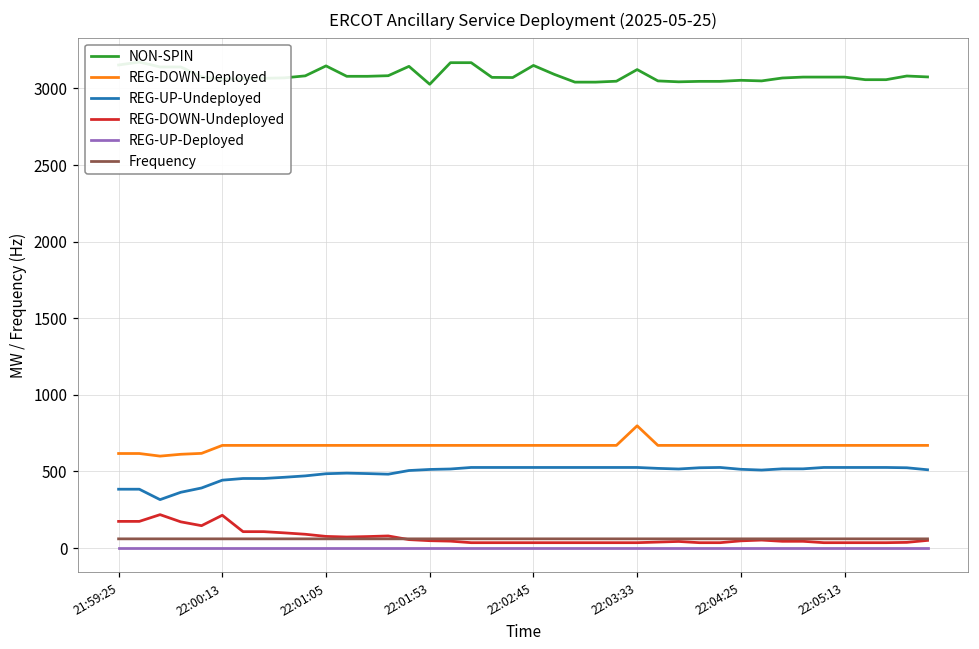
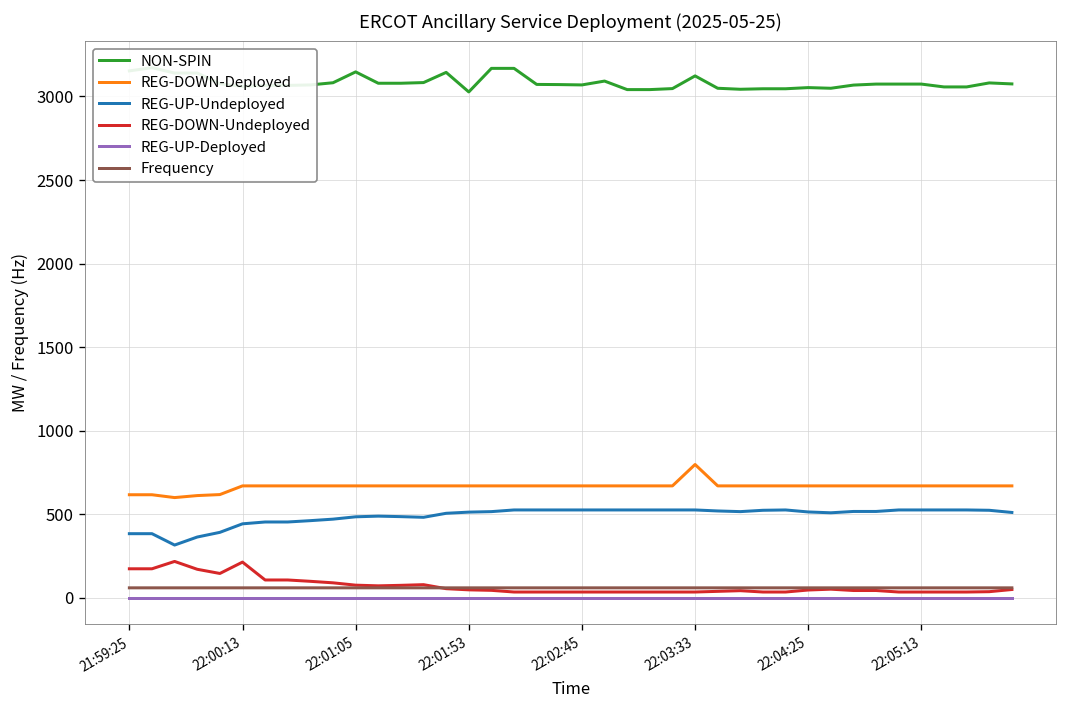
NON-SPIN, 22:02:45: 3150 -> 3070
